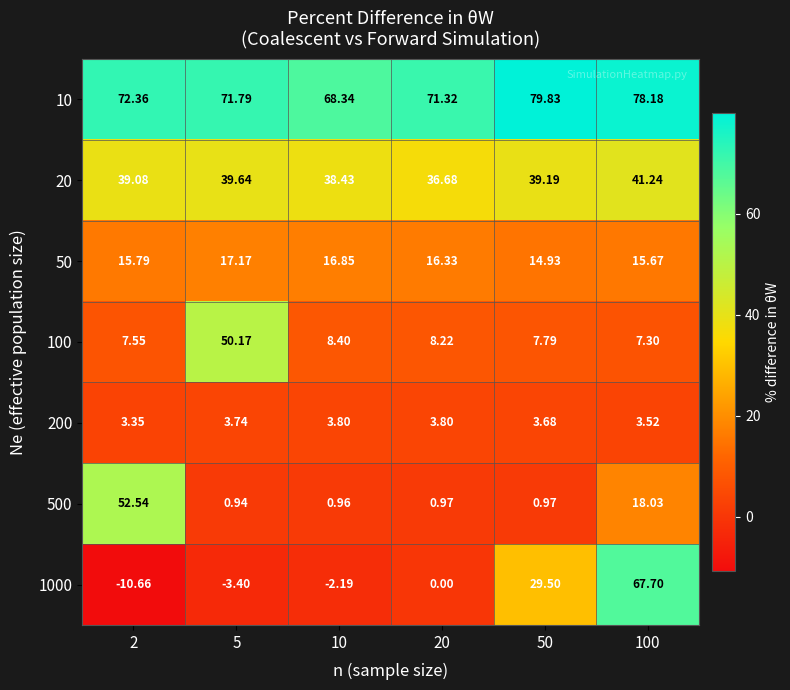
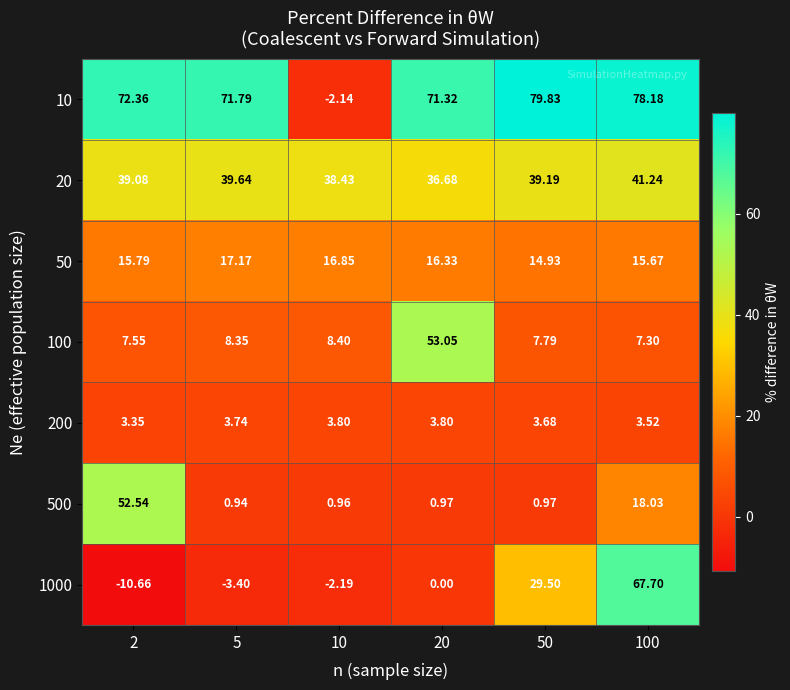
10, 10: 68.34 -> -2.14
100, 5: 50.17 -> 8.35
100, 20: 8.22 -> 53.05
